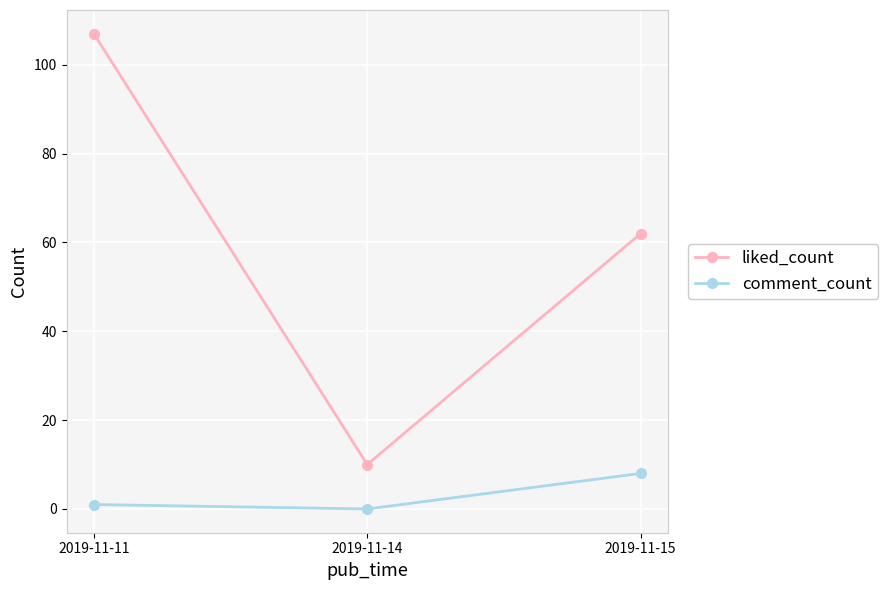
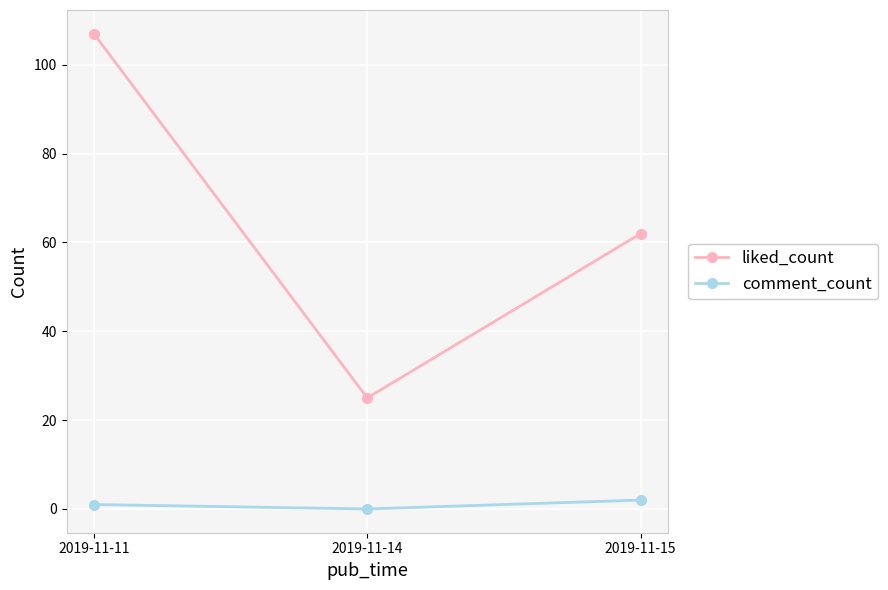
liked_count, 2019-11-14: 10 -> 25
comment_count, 2019-11-15: 8 -> 2
